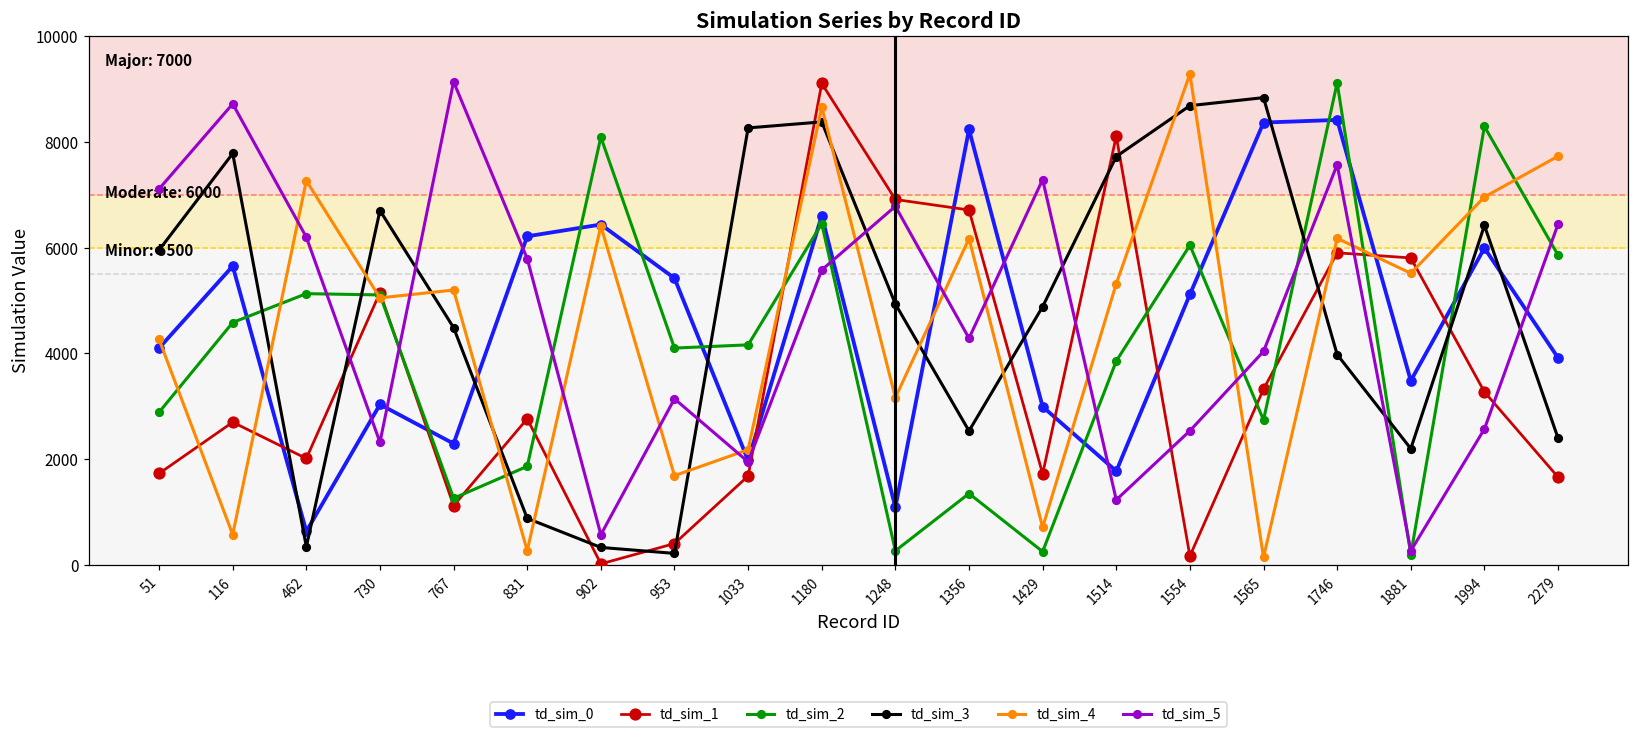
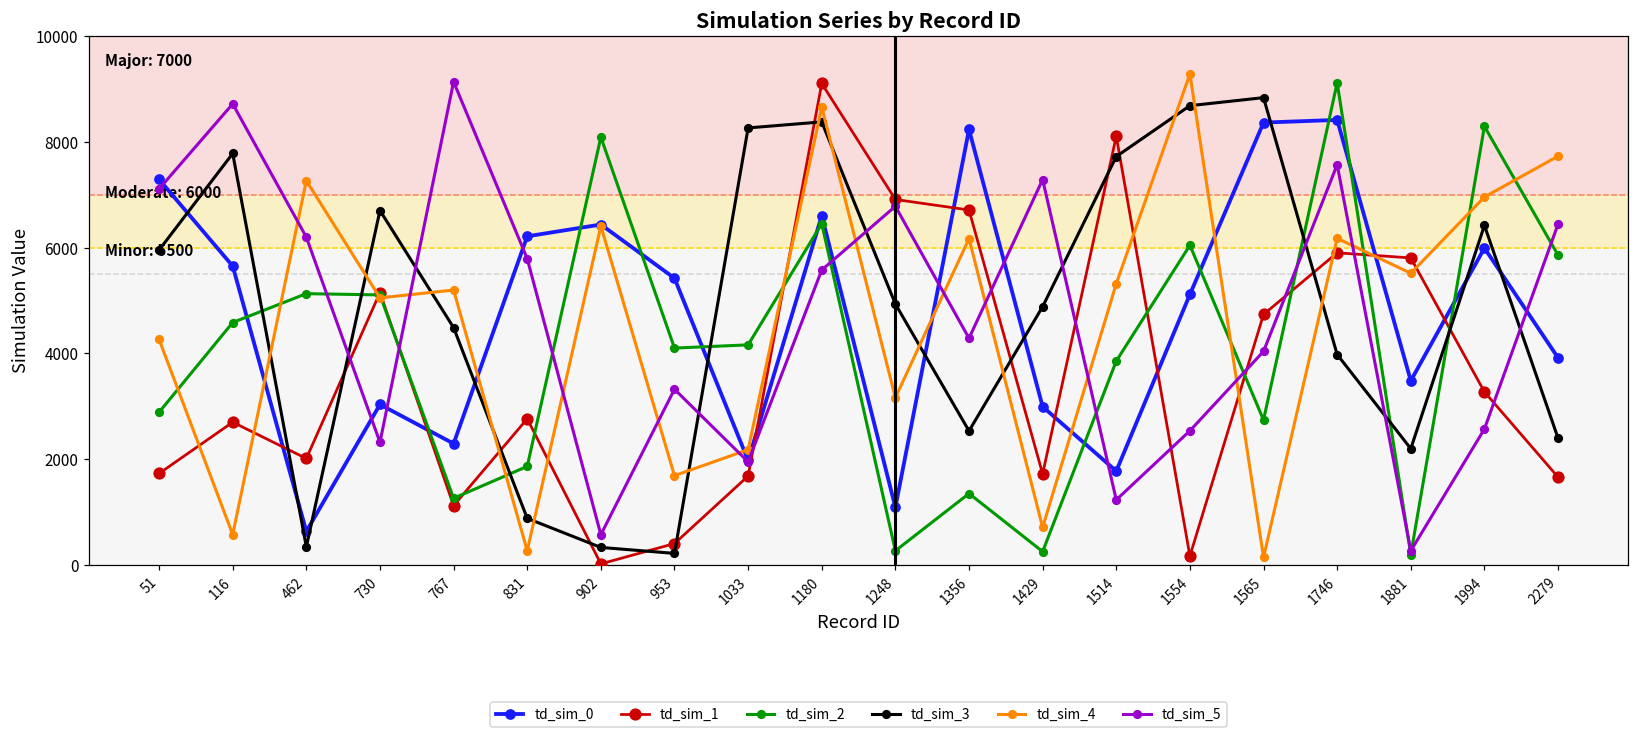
td_sim_0, 51: 4100 -> 7300
td_sim_5, 953: 3100 -> 3300
td_sim_1, 1565: 3300 -> 4700
